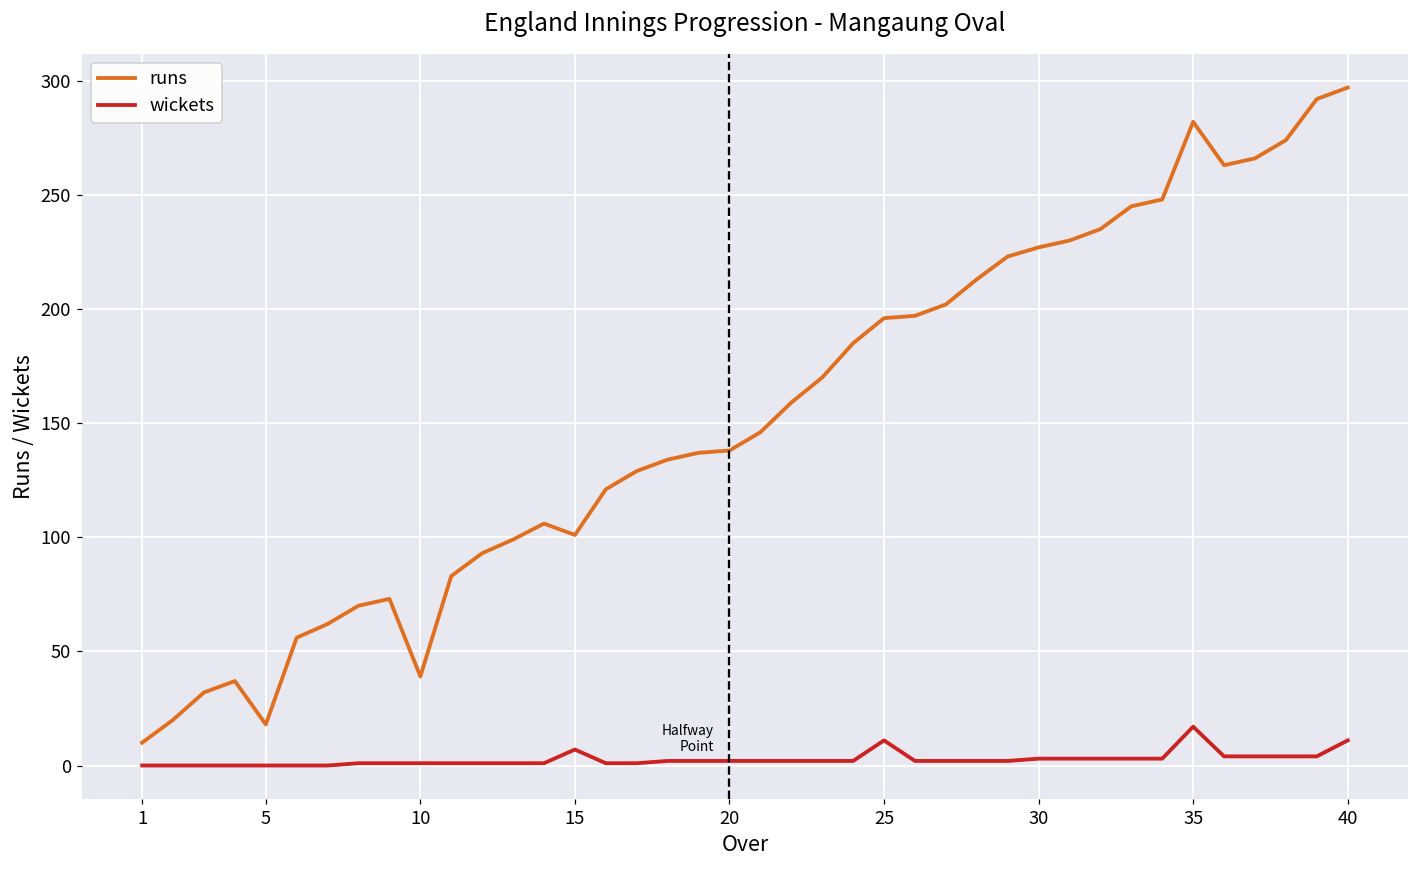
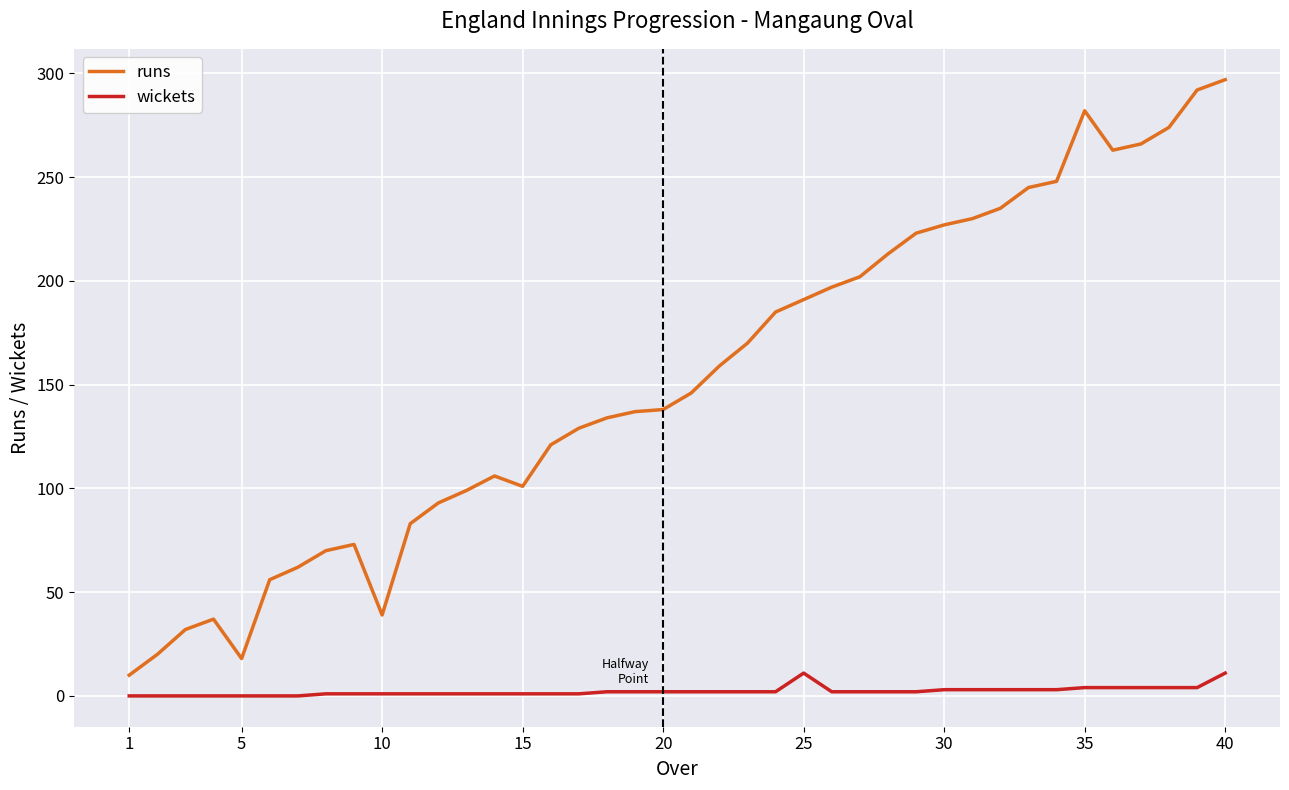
wickets, 15: 7 -> 1
runs, 25: 196 -> 191
wickets, 35: 17 -> 4
